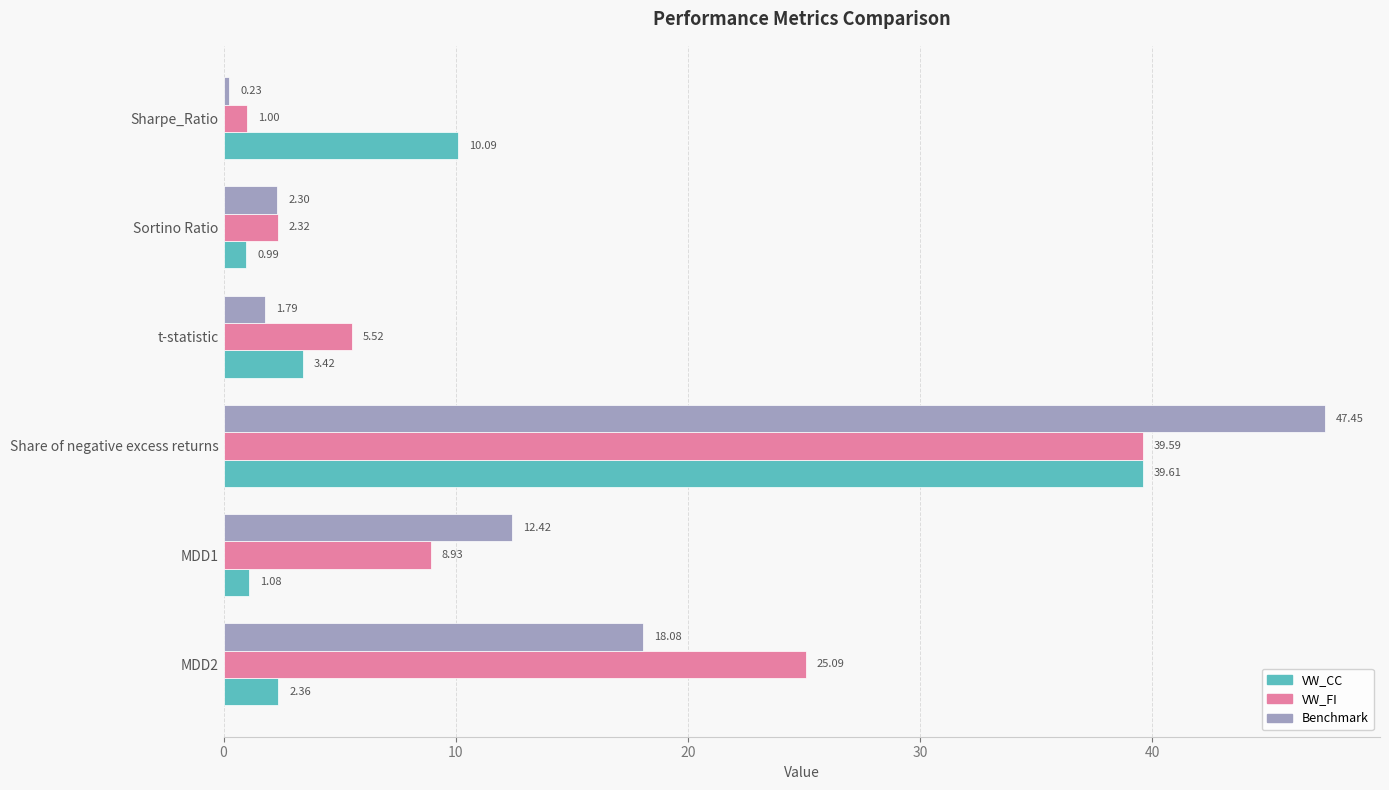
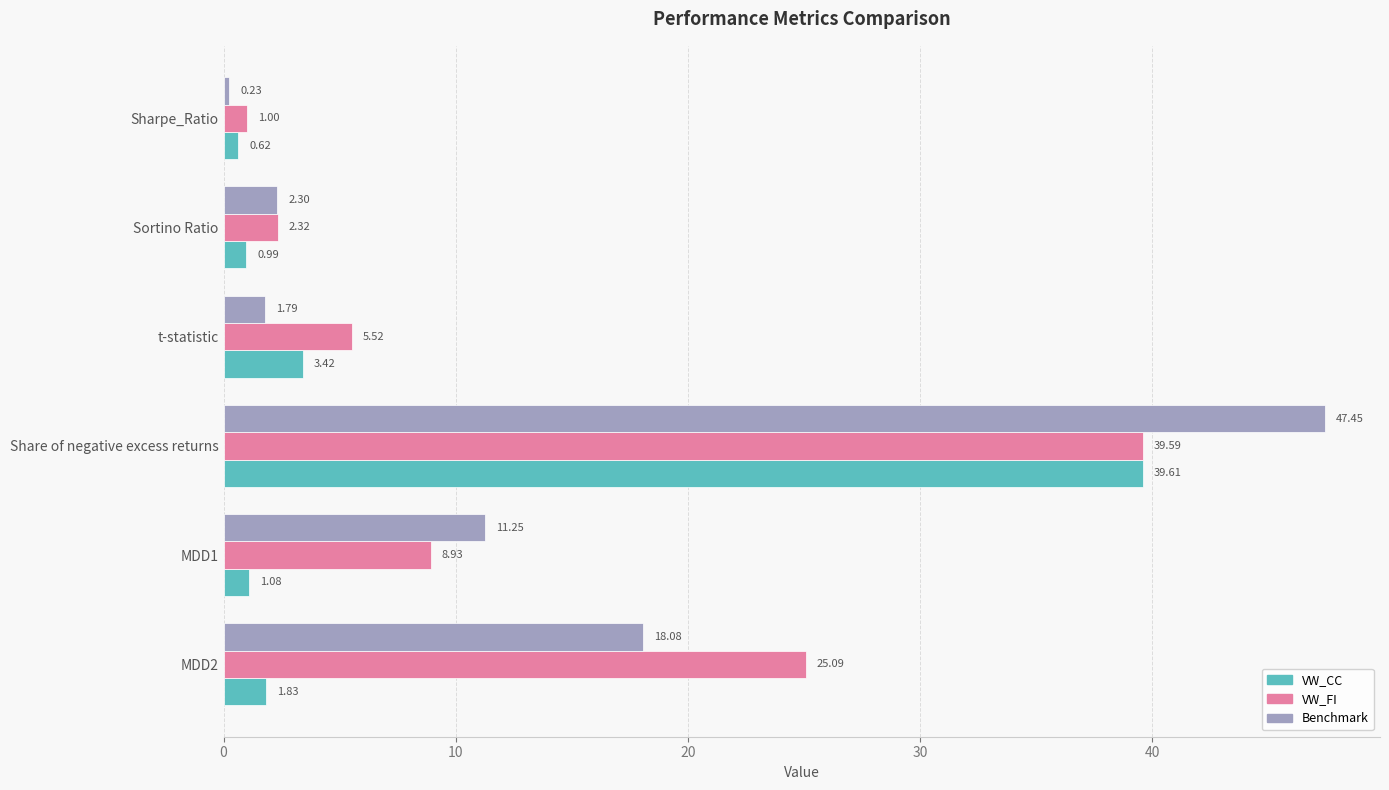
VW_CC, Sharpe_Ratio: 10.09 -> 0.62
Benchmark, MDD1: 12.42 -> 11.25
VW_CC, MDD2: 2.36 -> 1.83
